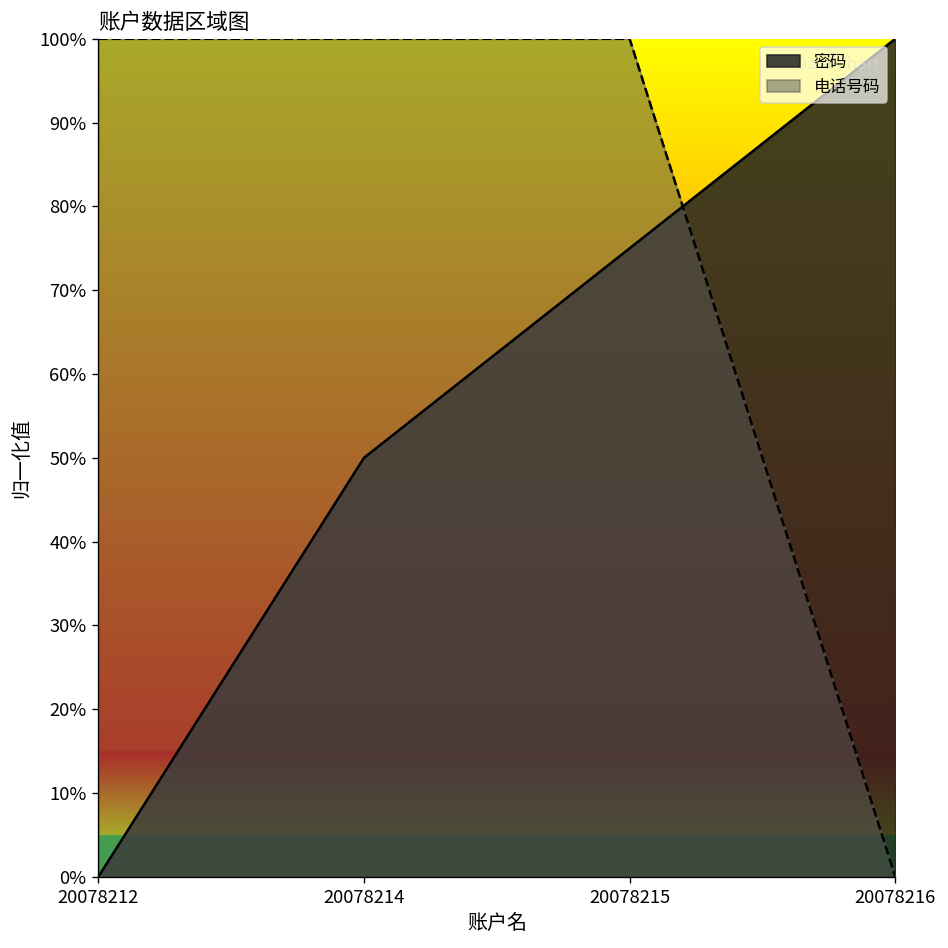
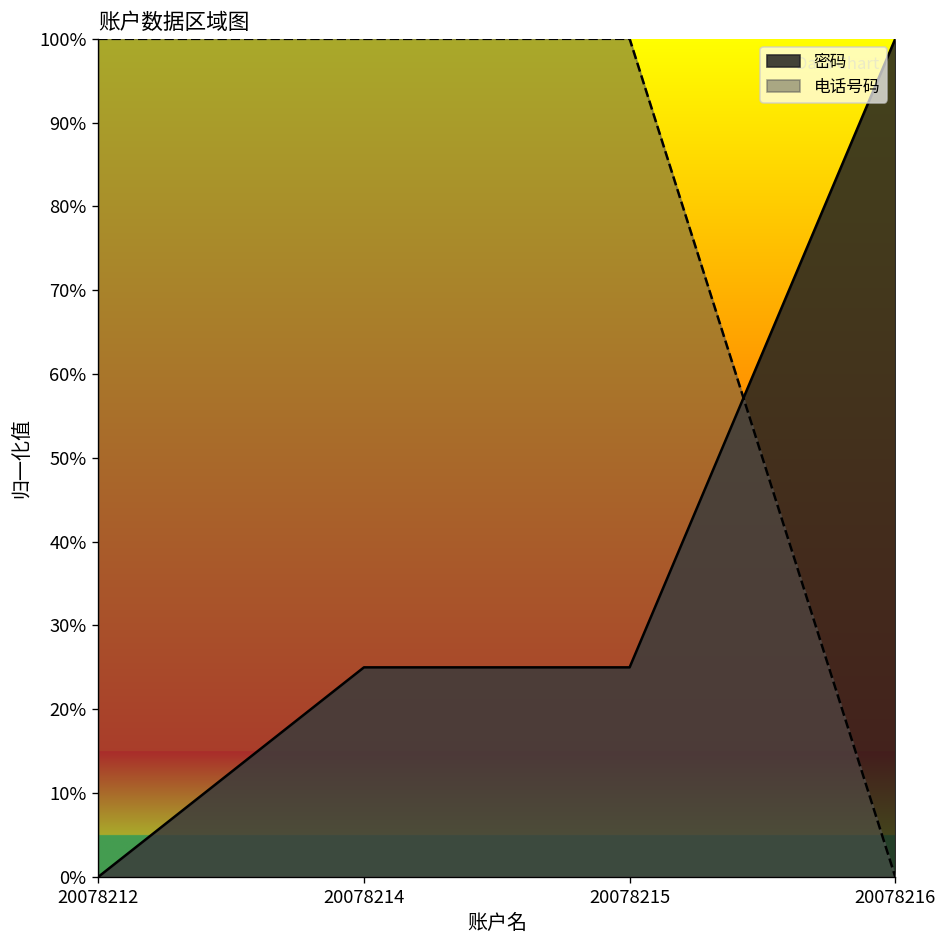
密码, 20078214: 50% -> 25%
密码, 20078215: 75% -> 25%
